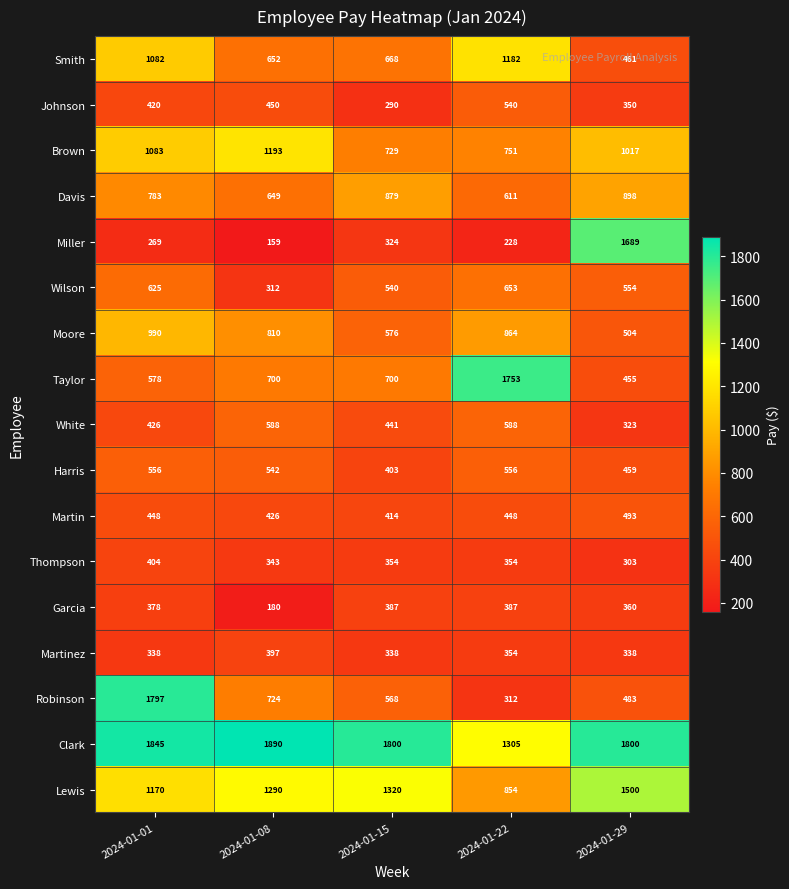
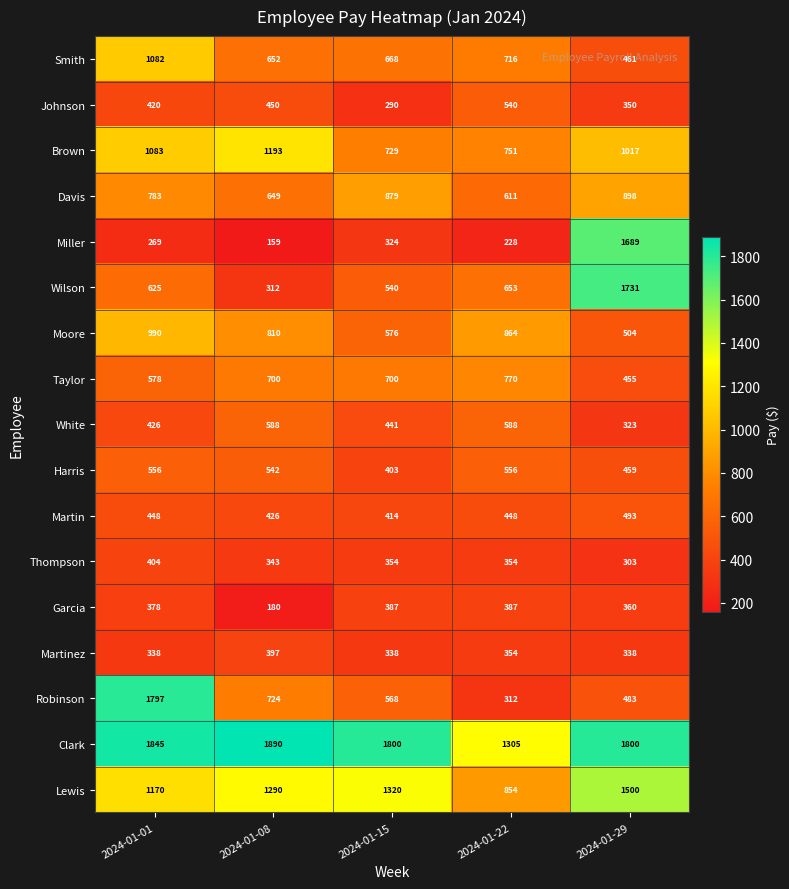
Smith, 2024-01-22: 1182 -> 716
Wilson, 2024-01-29: 554 -> 1731
Taylor, 2024-01-22: 1753 -> 770
